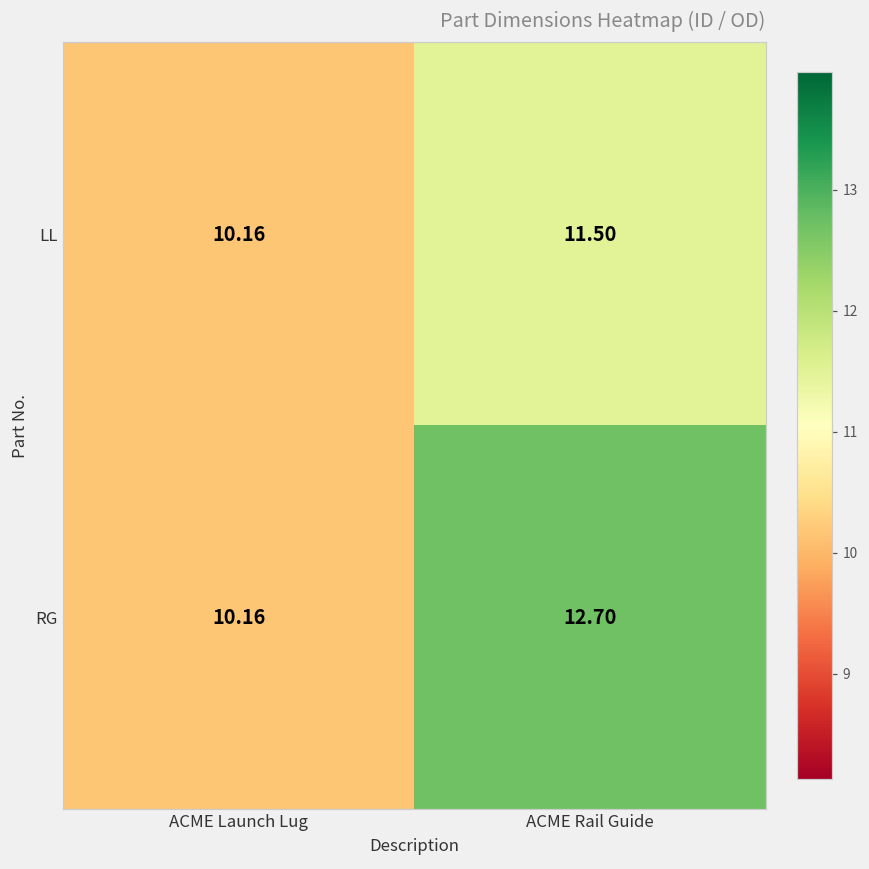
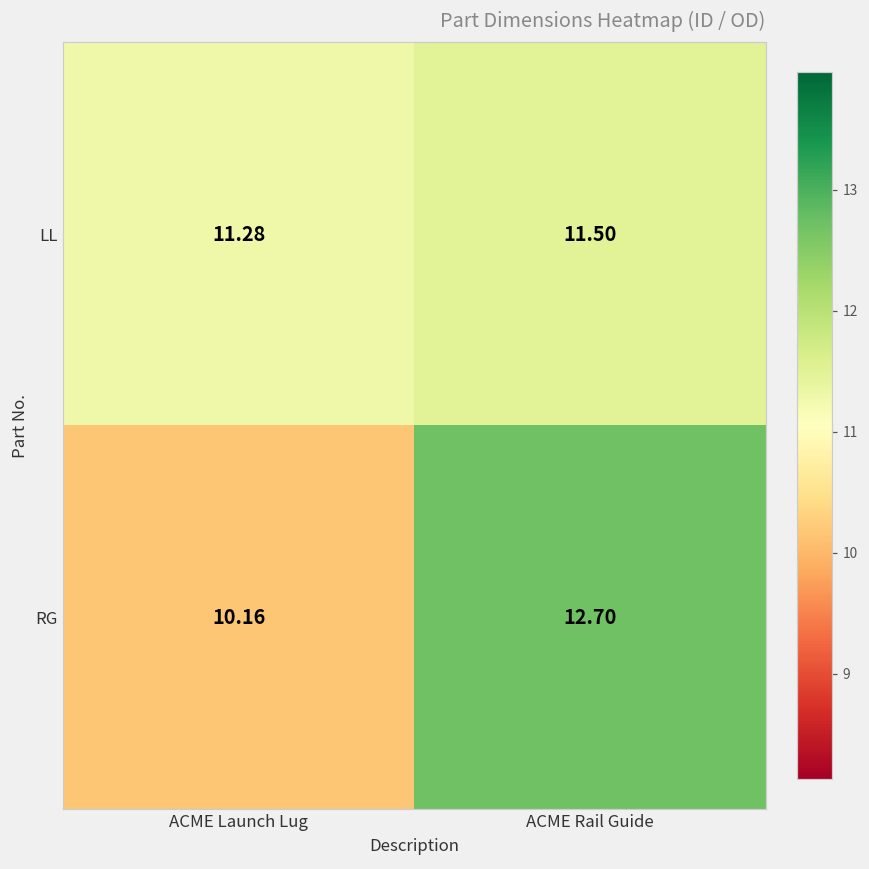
LL, ACME Launch Lug: 10.16 -> 11.28
